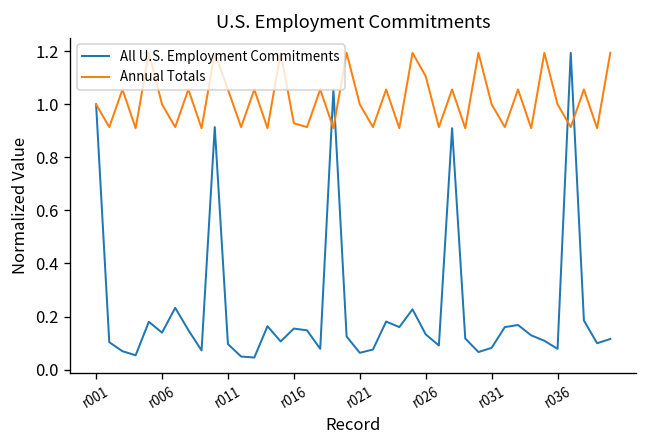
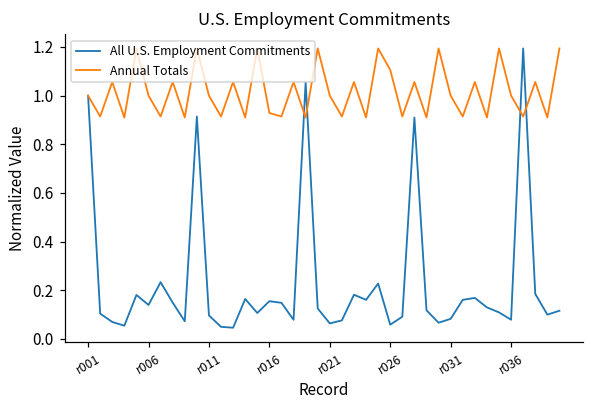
Annual Totals, r011: 1.06 -> 1.00
All U.S. Employment Commitments, r026: 0.13 -> 0.06
